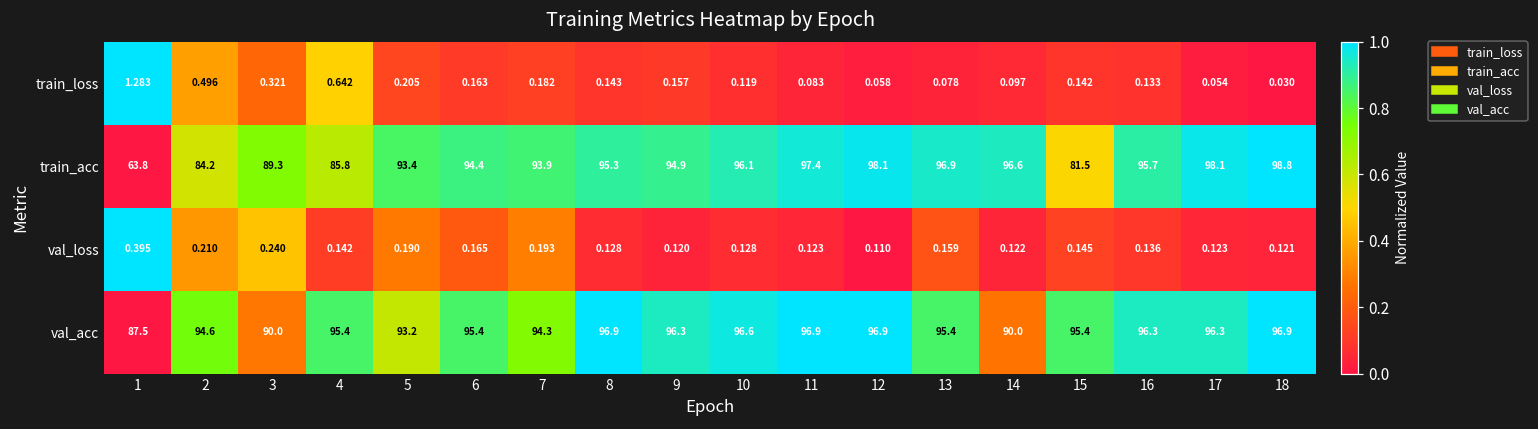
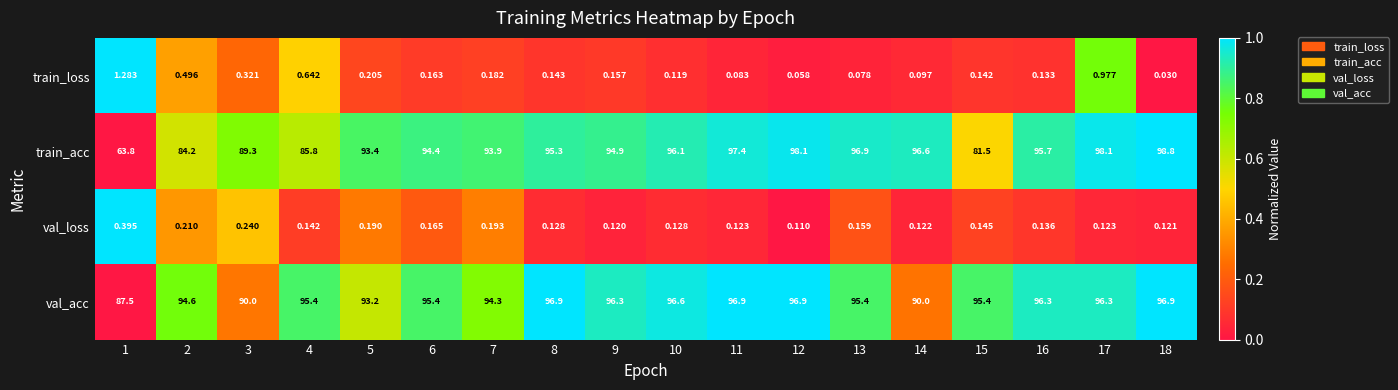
train_loss, 17: 0.054 -> 0.977
